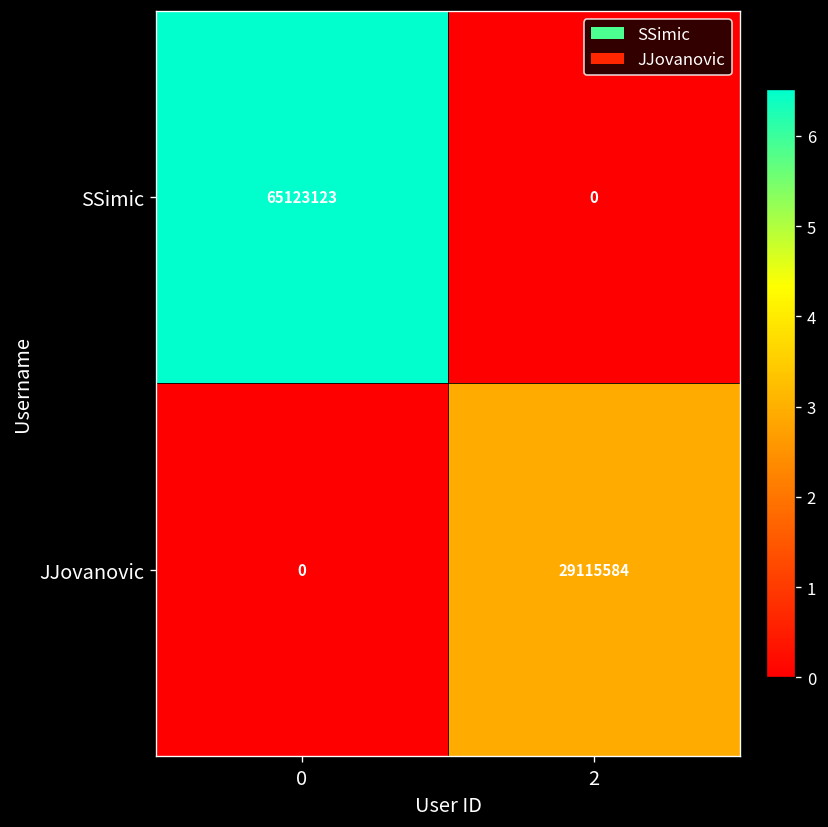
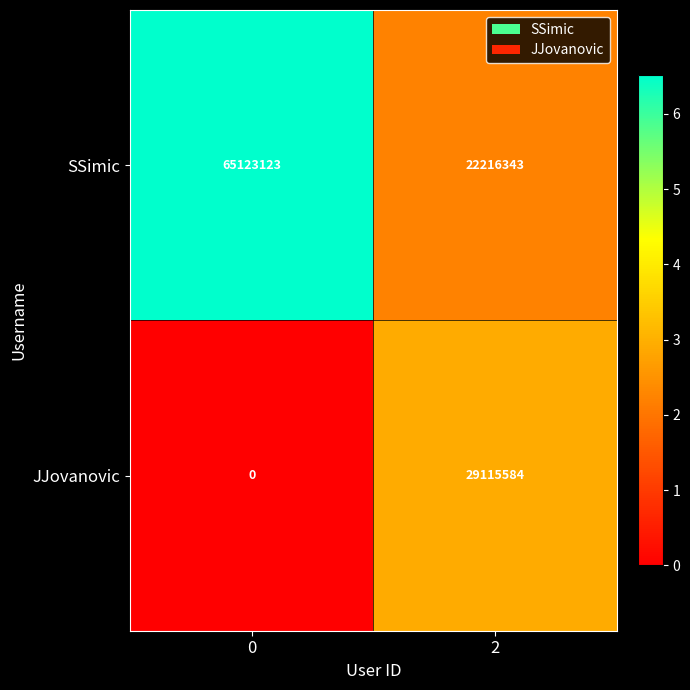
SSimic, 2: 0 -> 22216343
